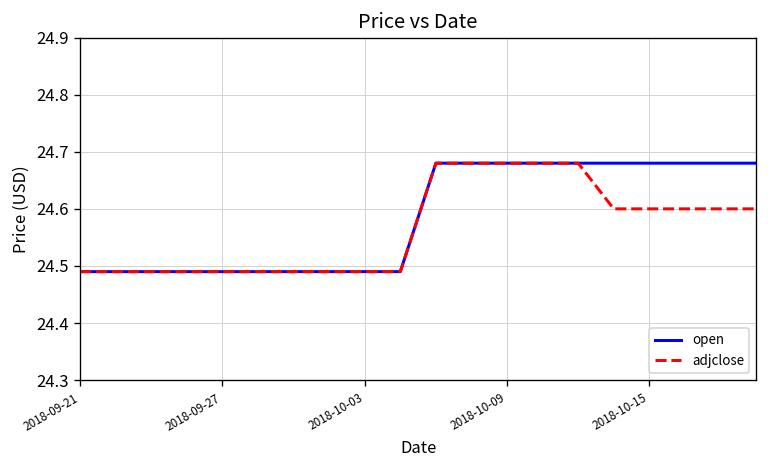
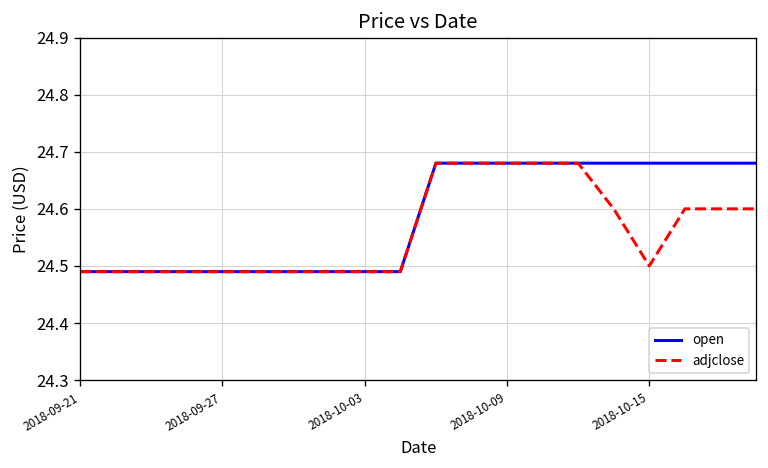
adjclose, 2018-10-15: 24.6 -> 24.5
